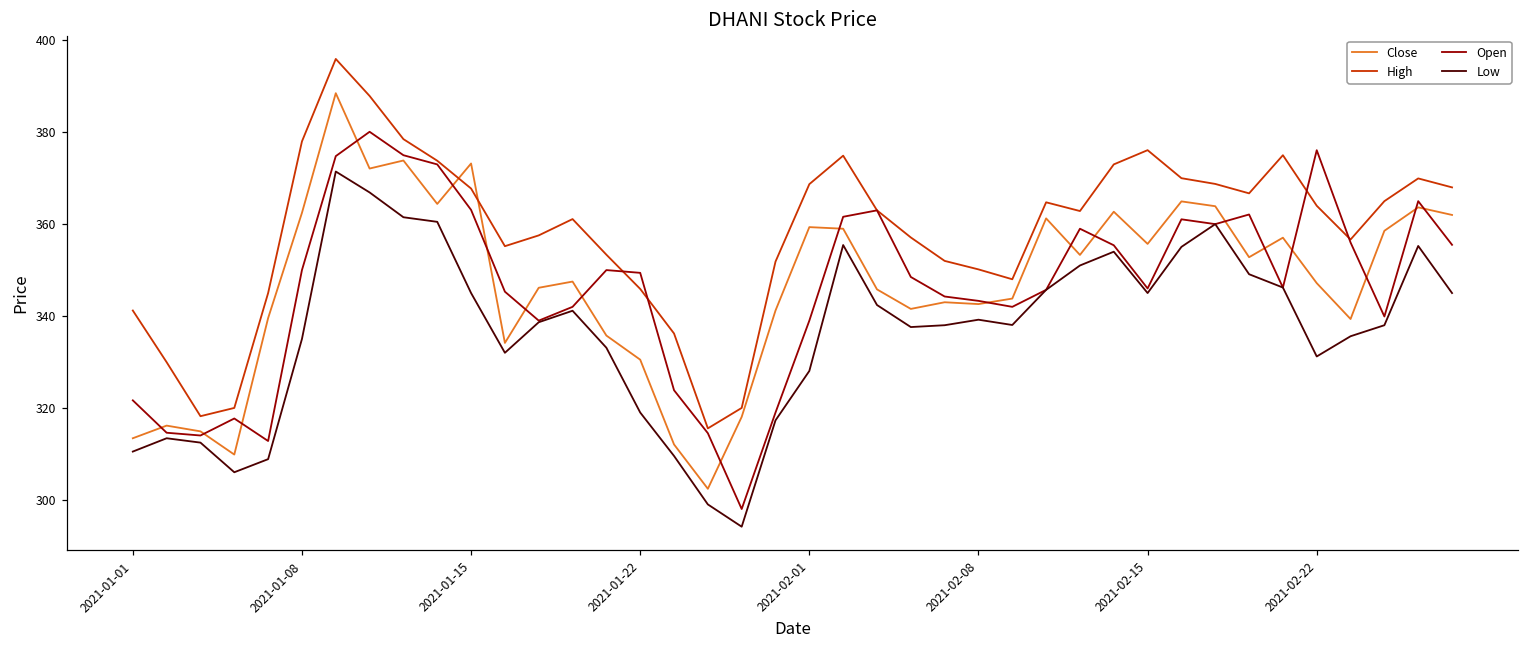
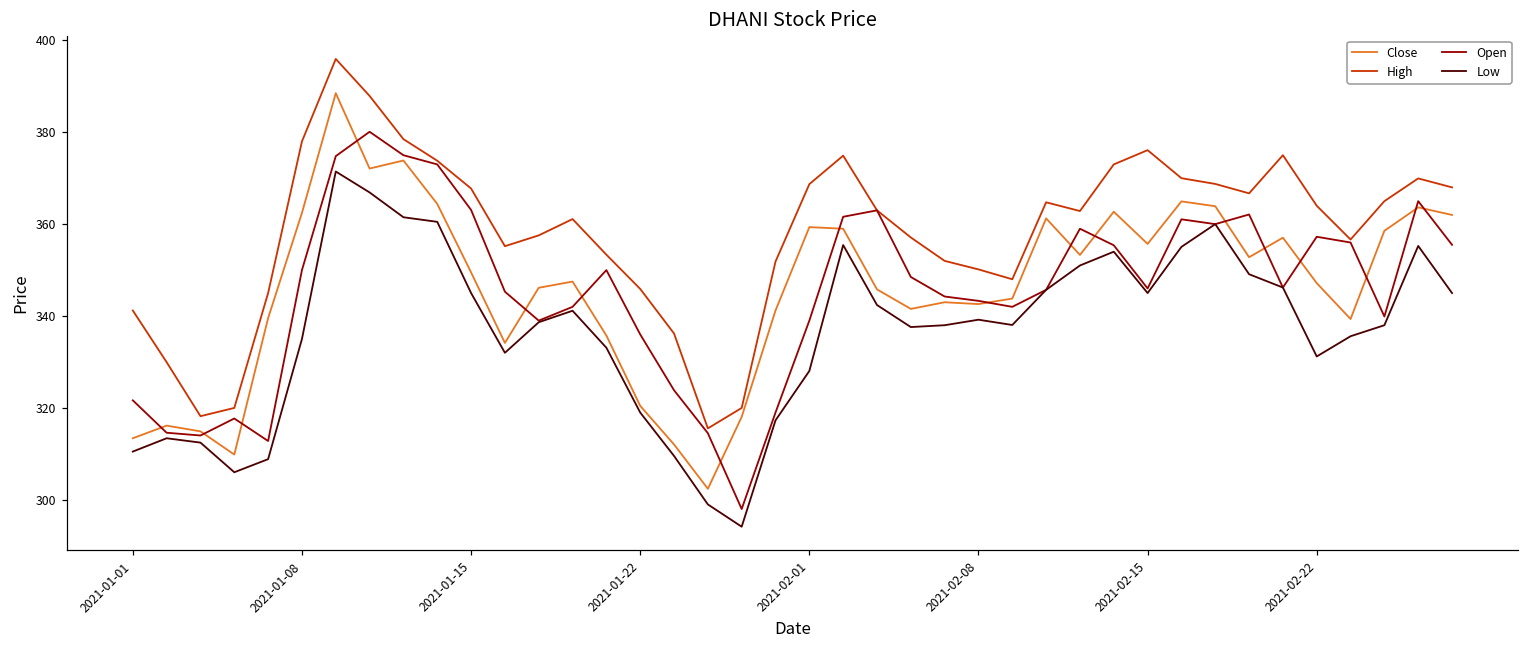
Close, 2021-01-15: 373 -> 350
Close, 2021-01-22: 331 -> 320
Open, 2021-01-22: 349 -> 336
Open, 2021-02-22: 376 -> 357
